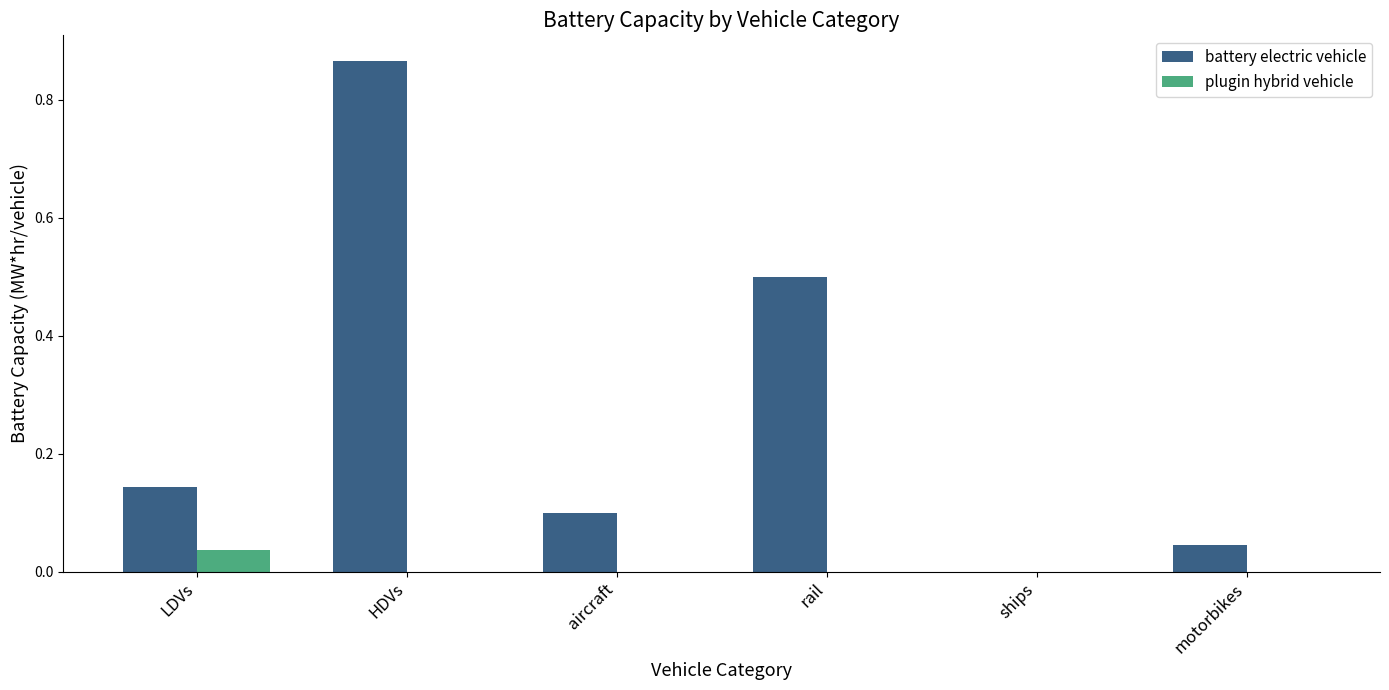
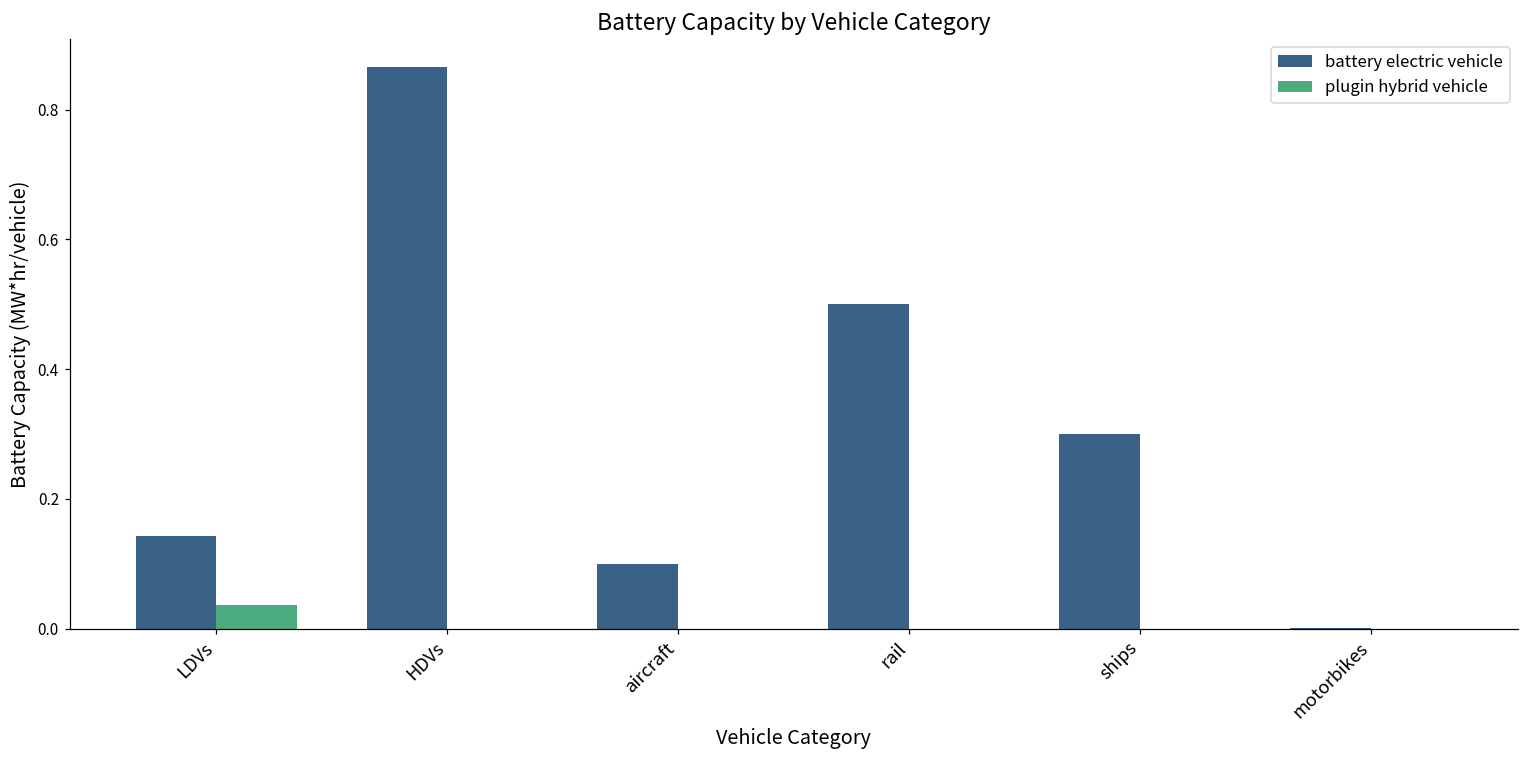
battery electric vehicle, ships: 0.0 -> 0.3
battery electric vehicle, motorbikes: 0.04 -> 0.00
